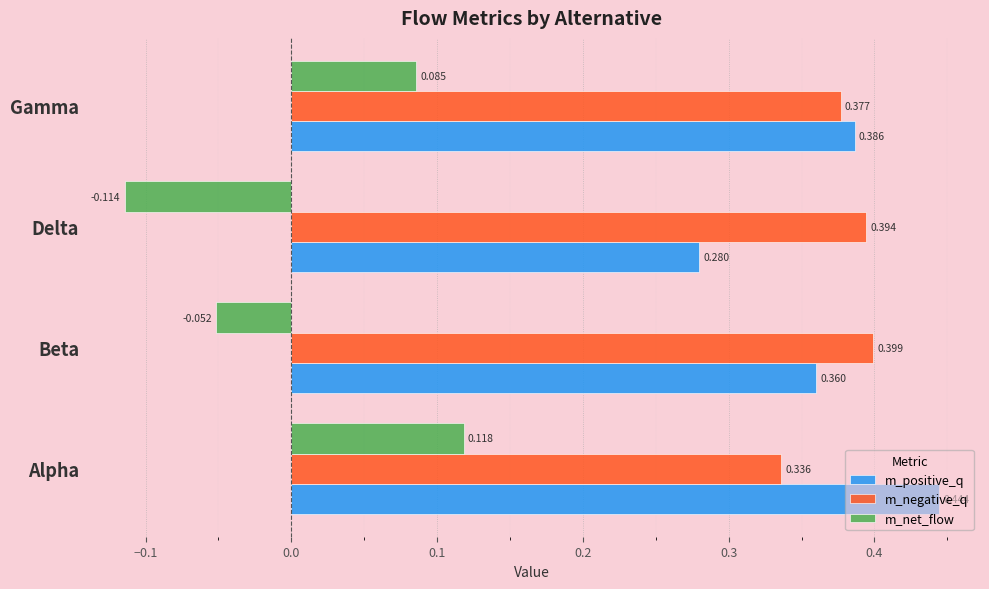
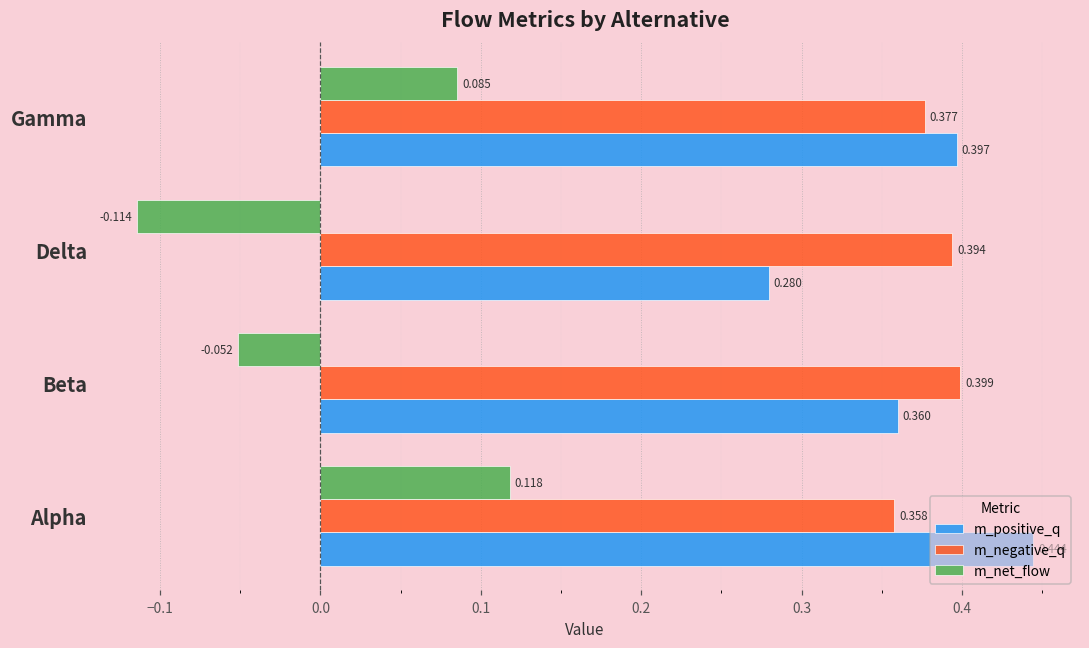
m_positive_q, Gamma: 0.386 -> 0.397
m_negative_q, Alpha: 0.336 -> 0.358
